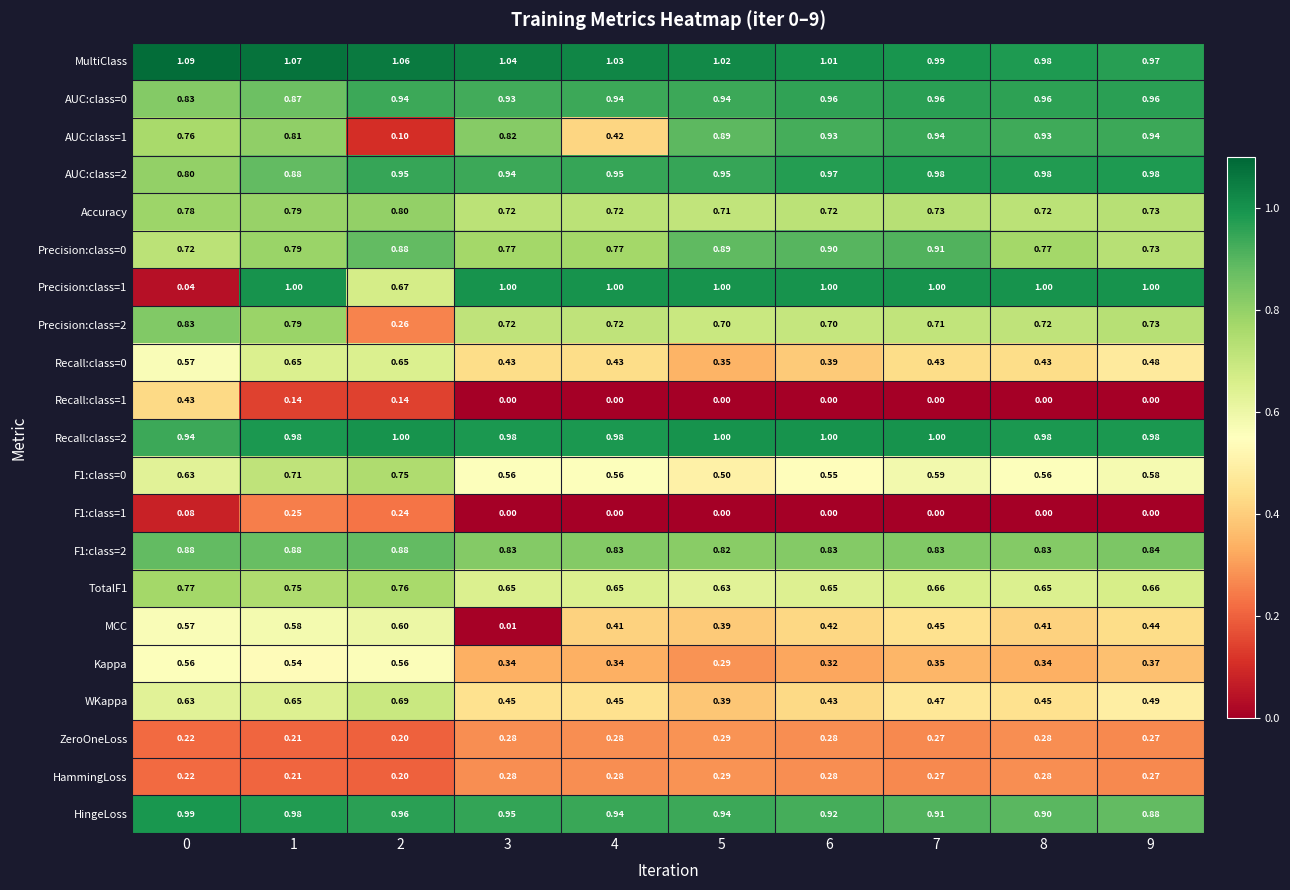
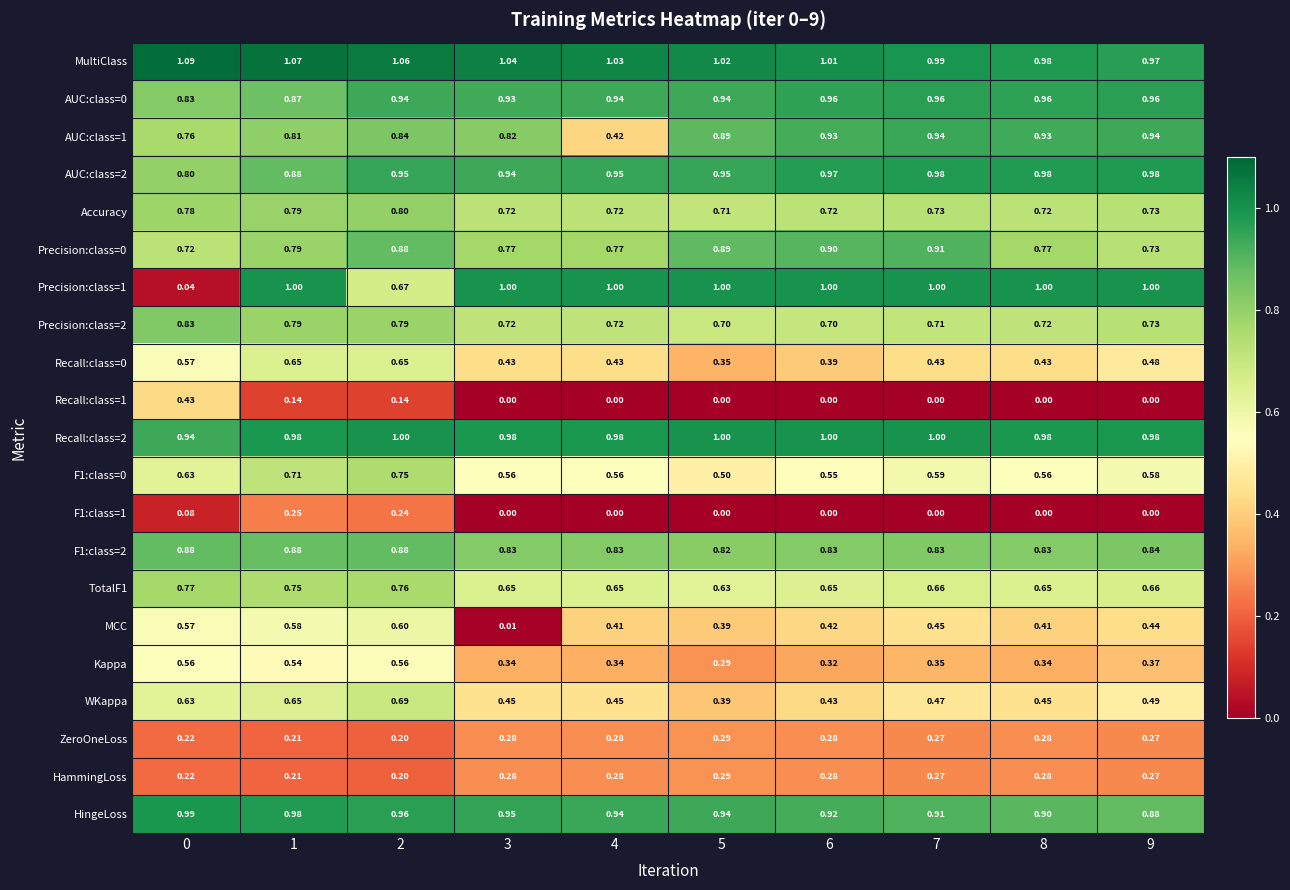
AUC:class=1, 2: 0.10 -> 0.84
Precision:class=2, 2: 0.26 -> 0.79
